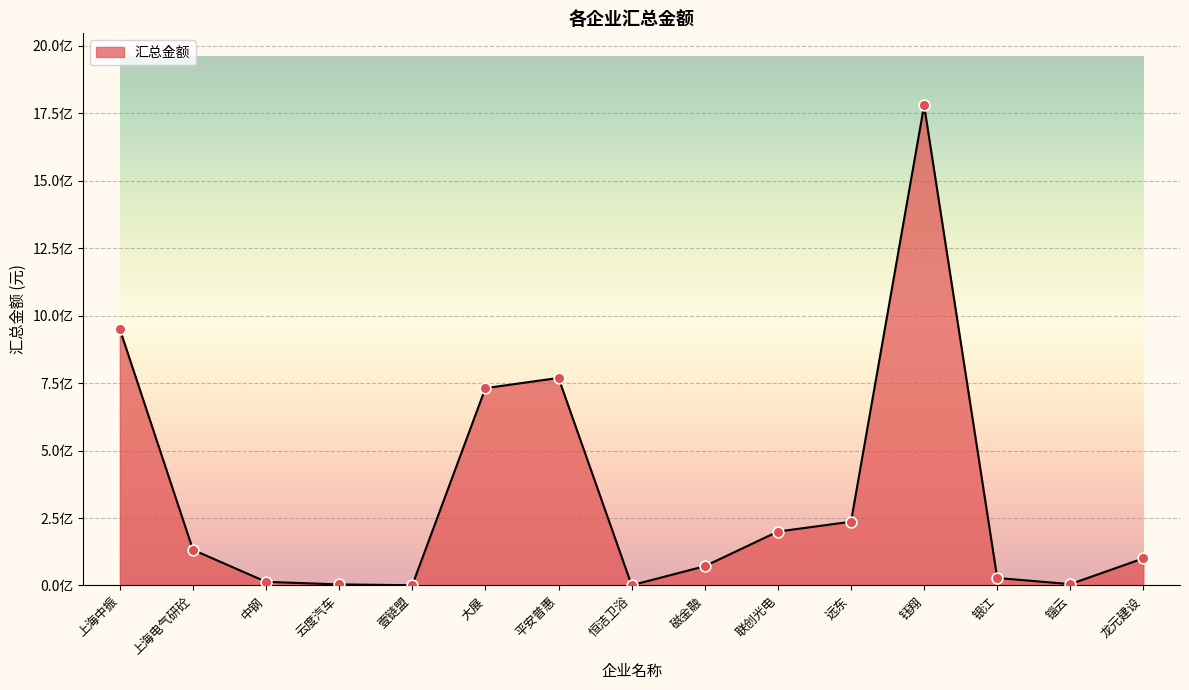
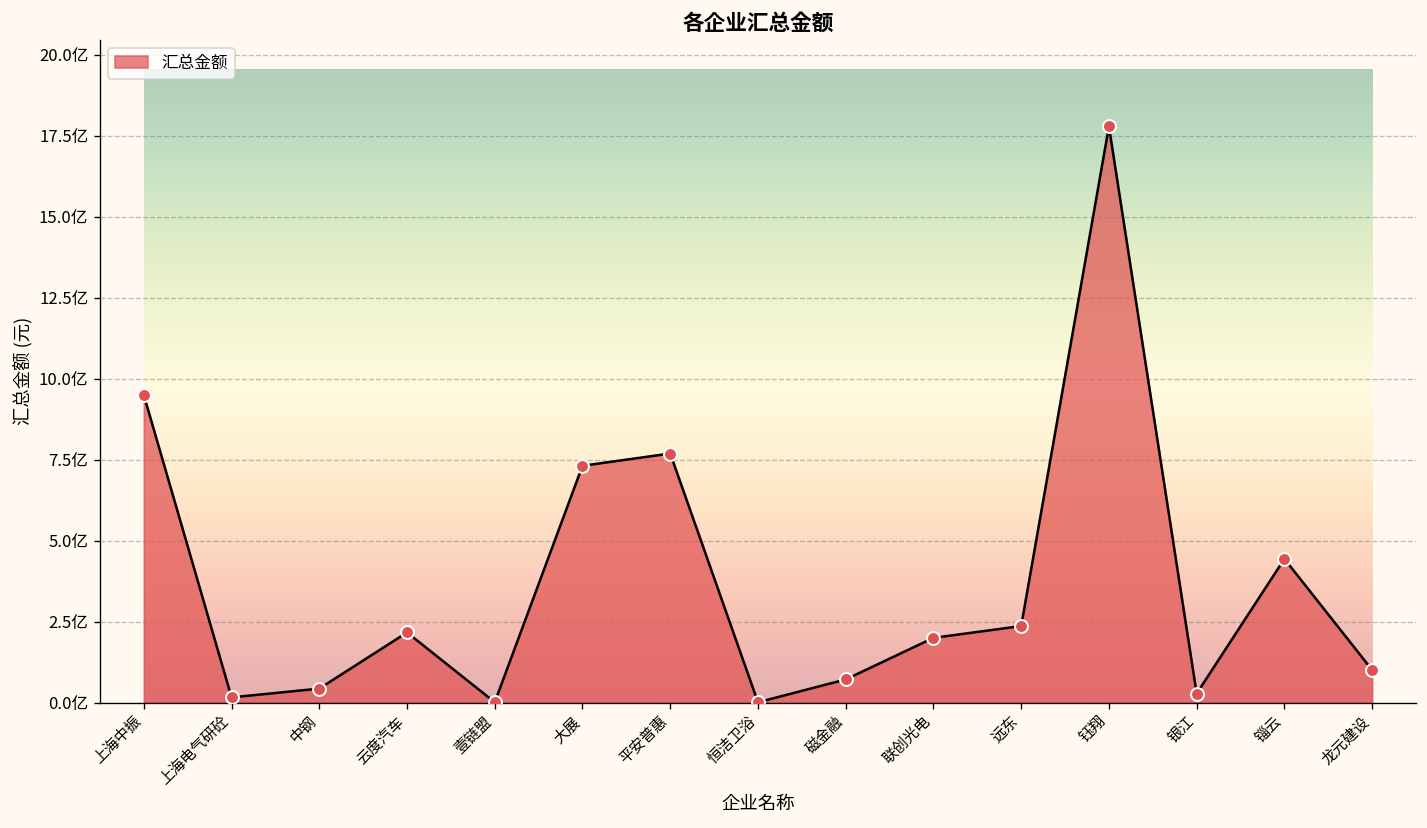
上海电气研砼: 1.3亿 -> 0.2亿
中钢: 0.1亿 -> 0.4亿
云度汽车: 0.0亿 -> 2.2亿
锱云: 0.1亿 -> 4.4亿
